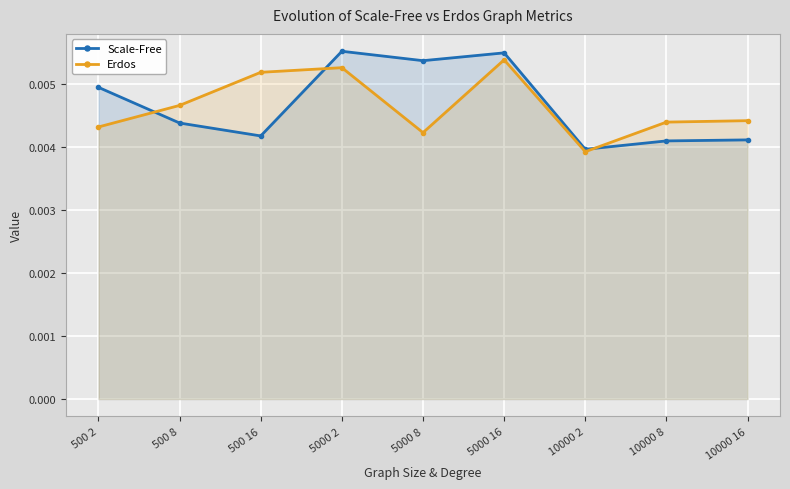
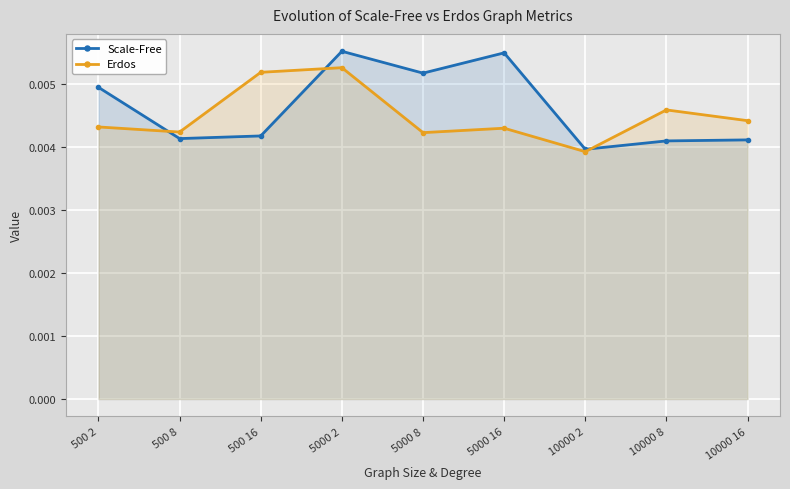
Scale-Free, 500 8: 0.0044 -> 0.0041
Erdos, 500 8: 0.0047 -> 0.0042
Scale-Free, 5000 8: 0.0054 -> 0.0052
Erdos, 5000 16: 0.0054 -> 0.0043
Erdos, 10000 8: 0.0044 -> 0.0046
